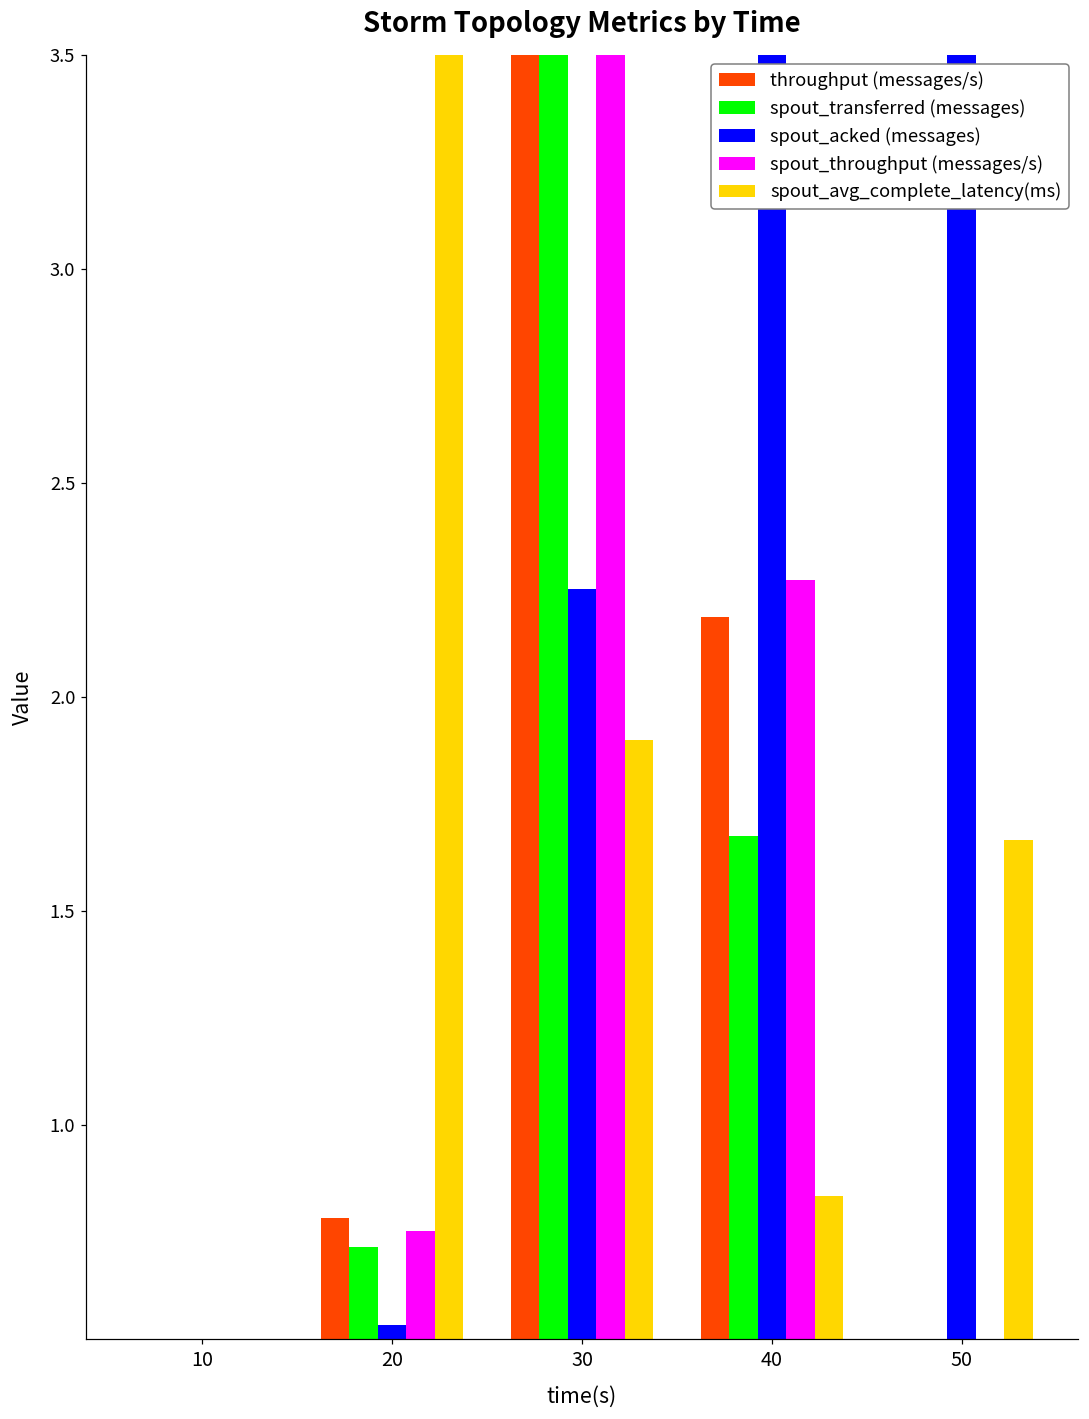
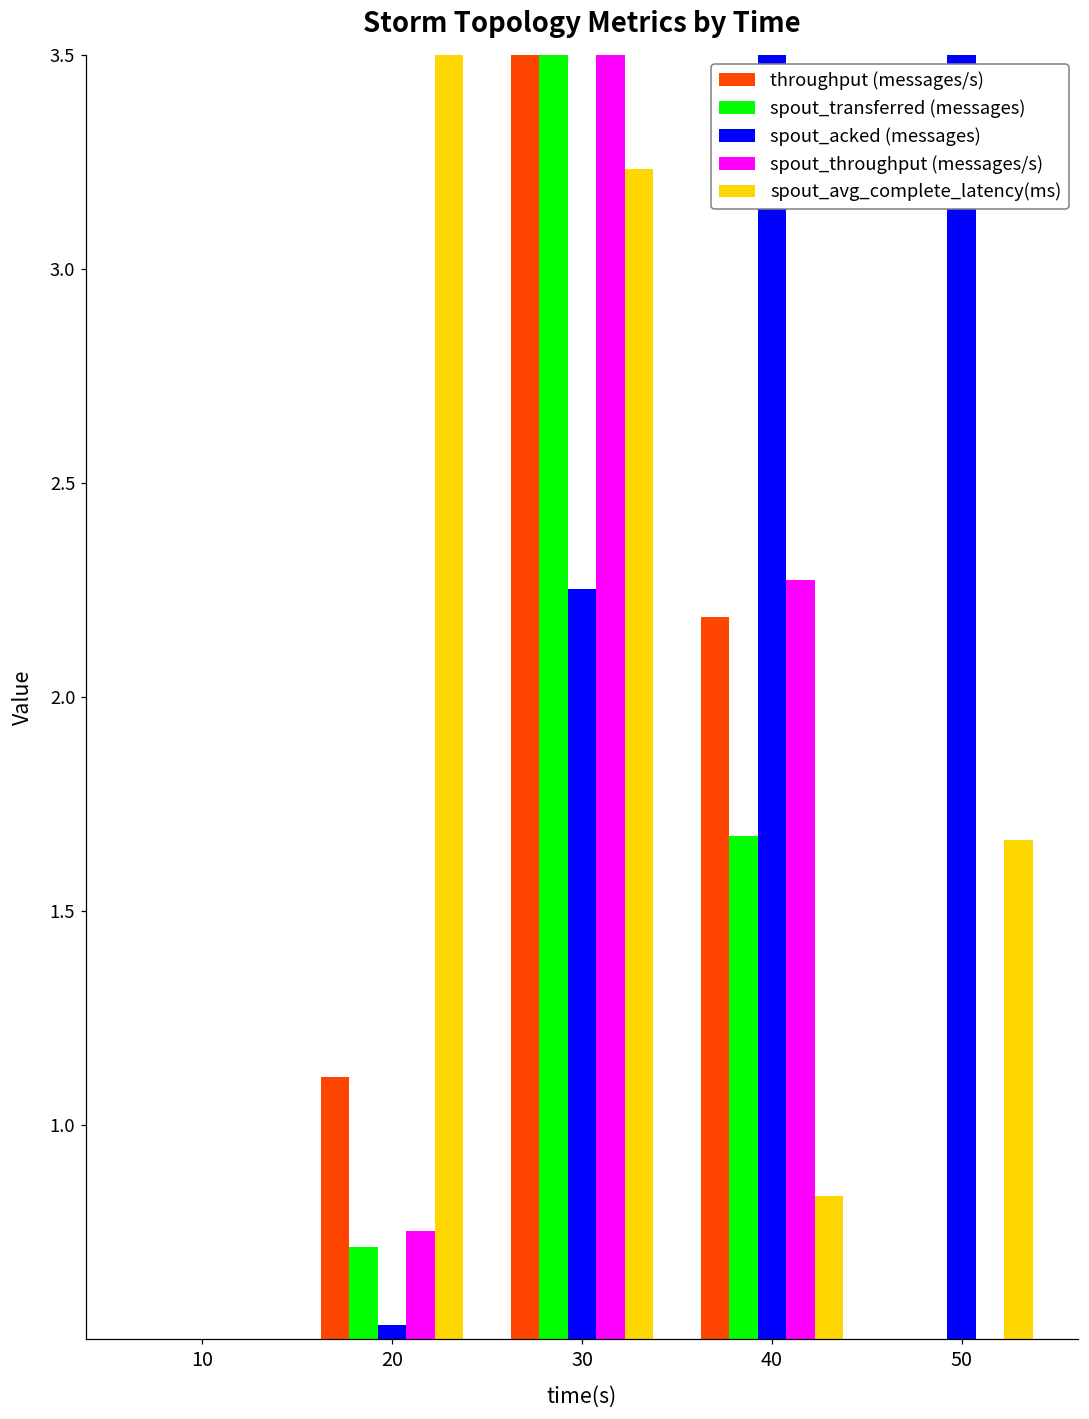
throughput (messages/s), 20: 0.78 -> 1.11
spout_avg_complete_latency(ms), 30: 1.90 -> 3.23
